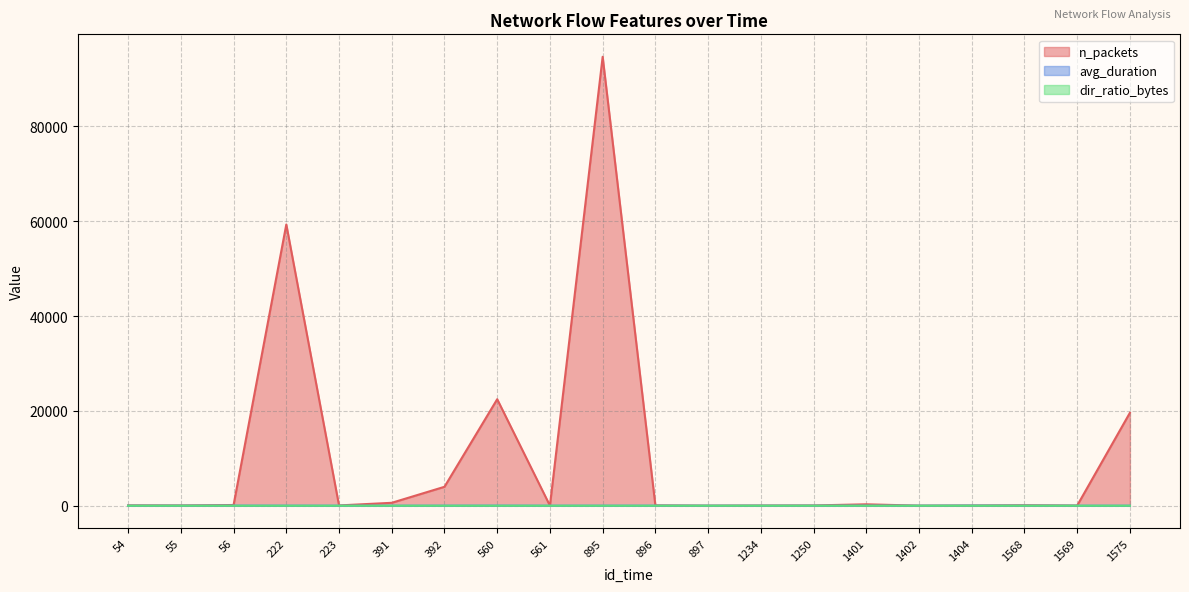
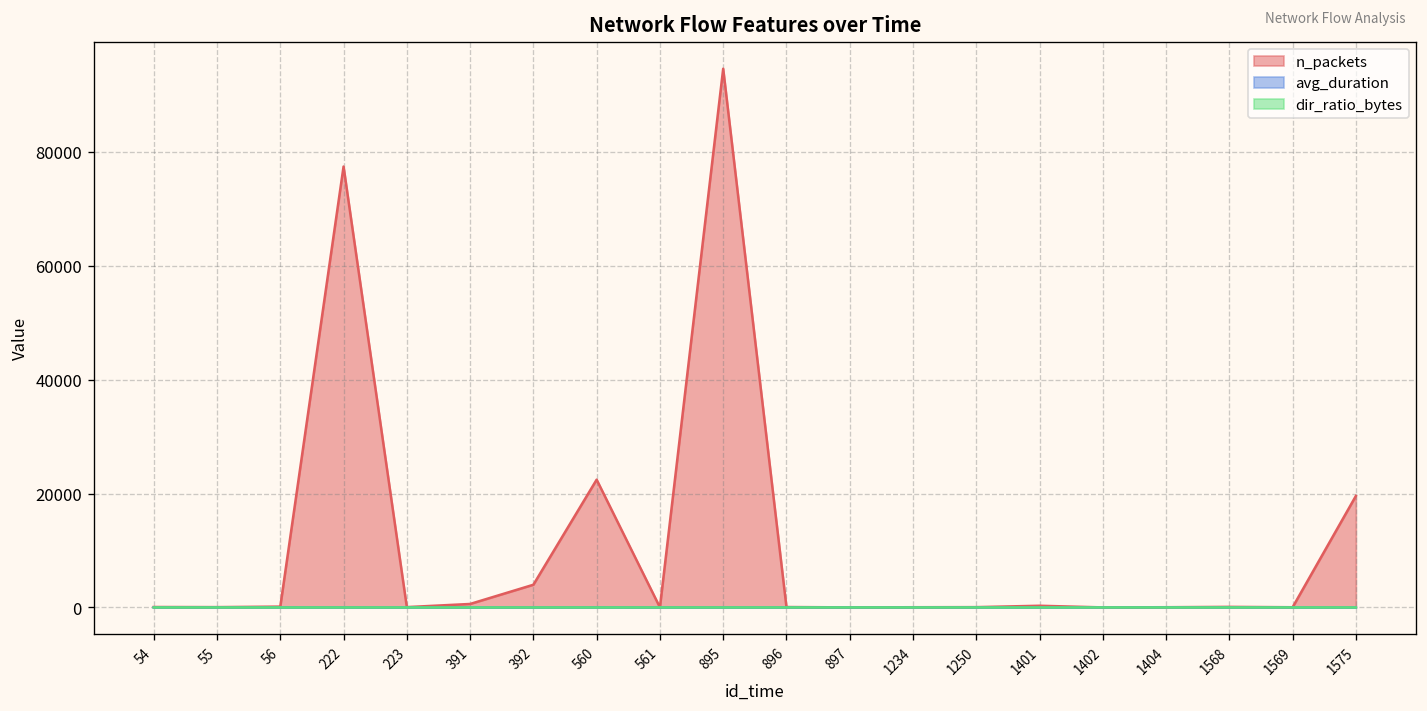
n_packets, 222: 59000 -> 78000
